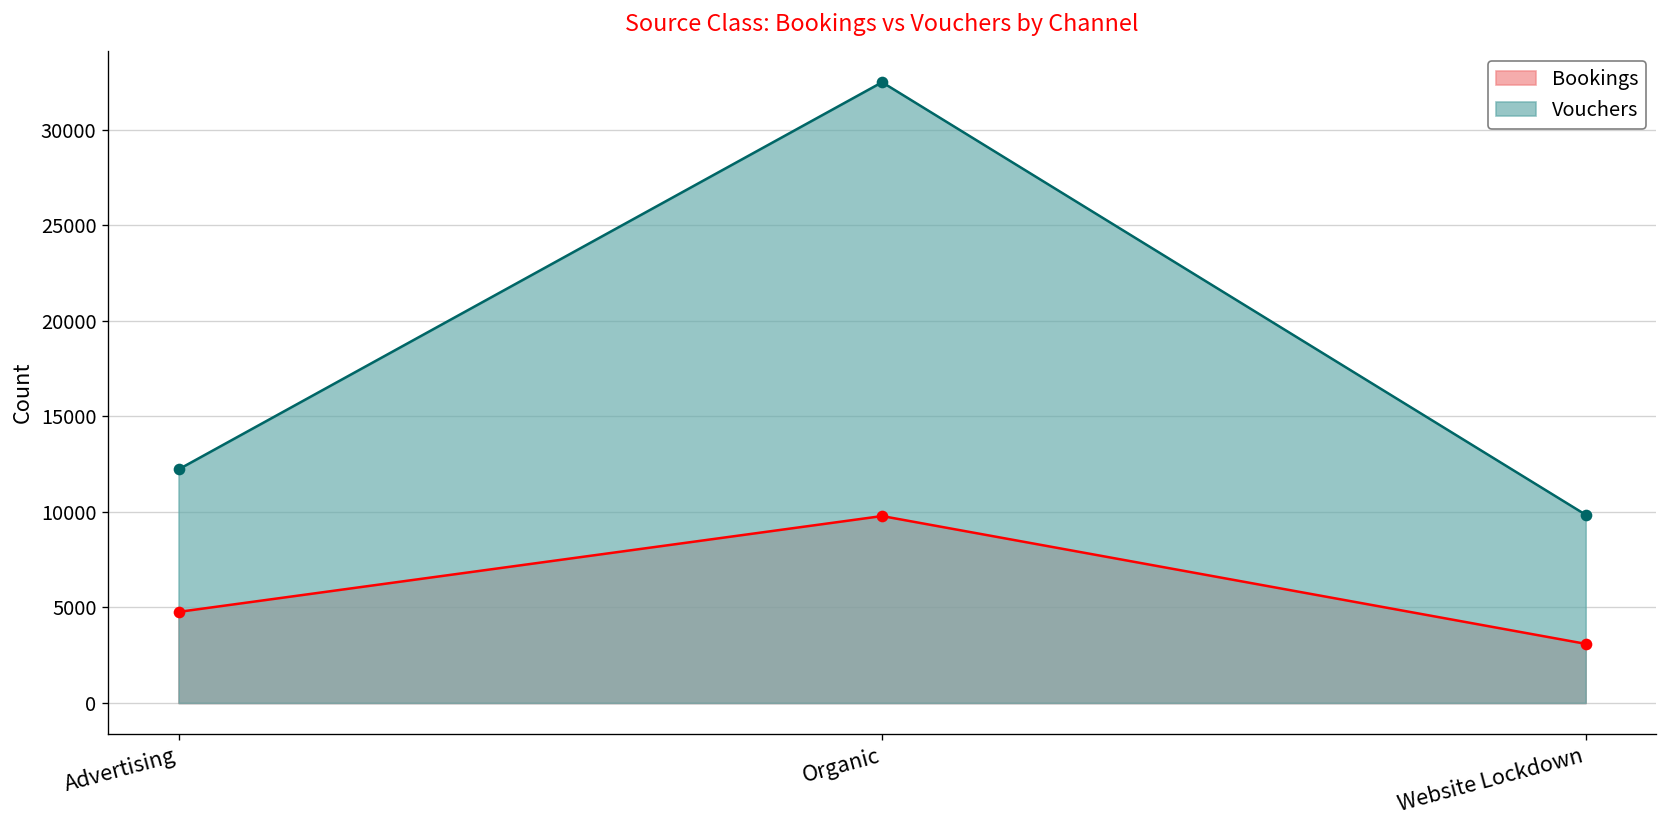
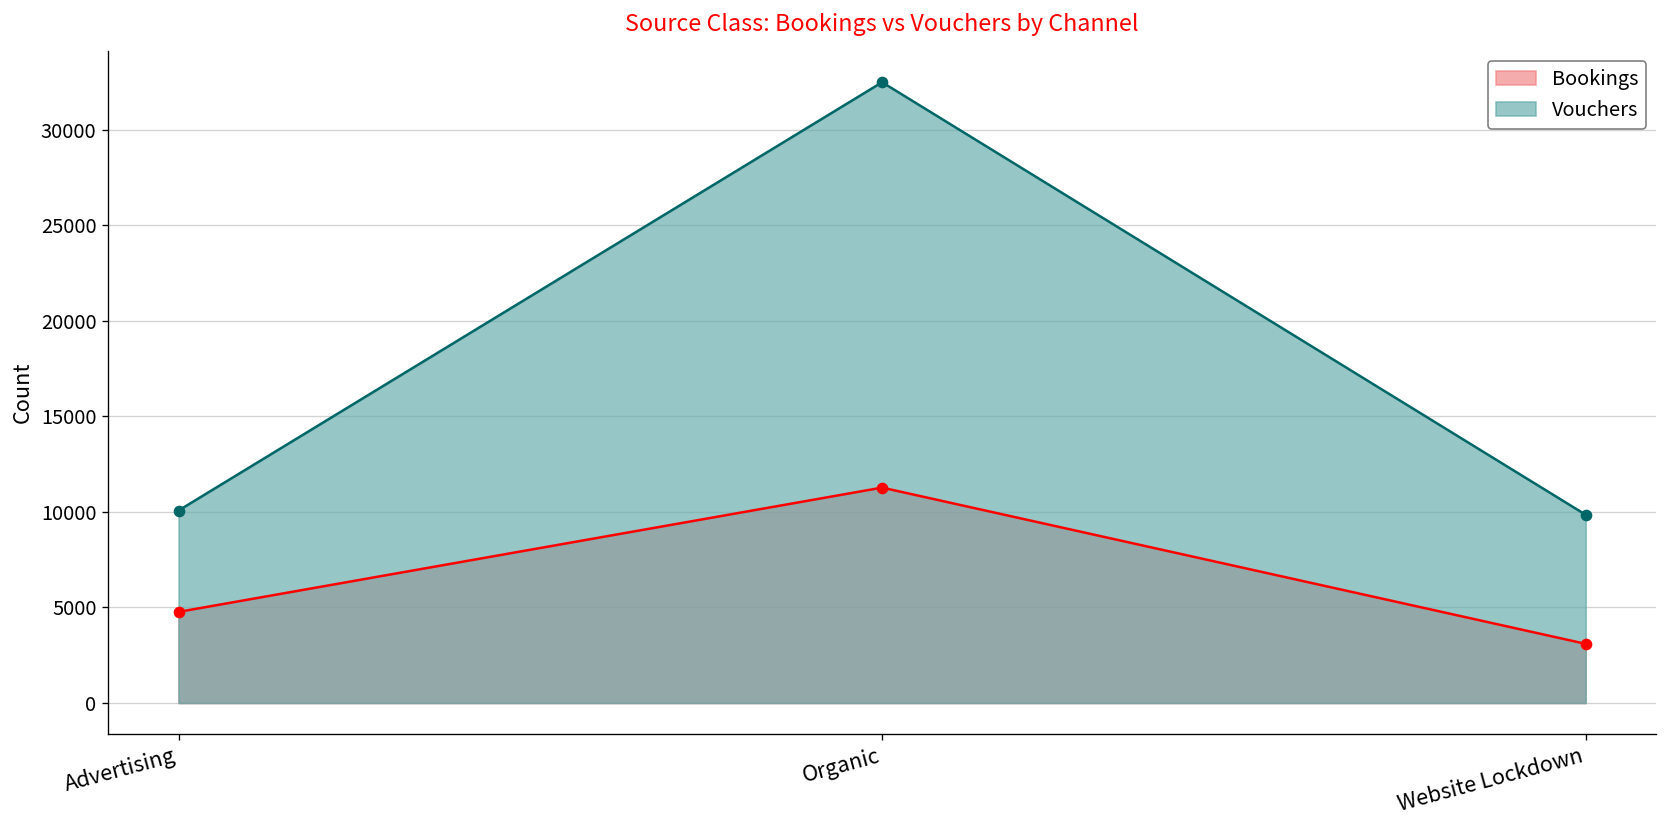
Vouchers, Advertising: 12200 -> 10100
Bookings, Organic: 9800 -> 11300
